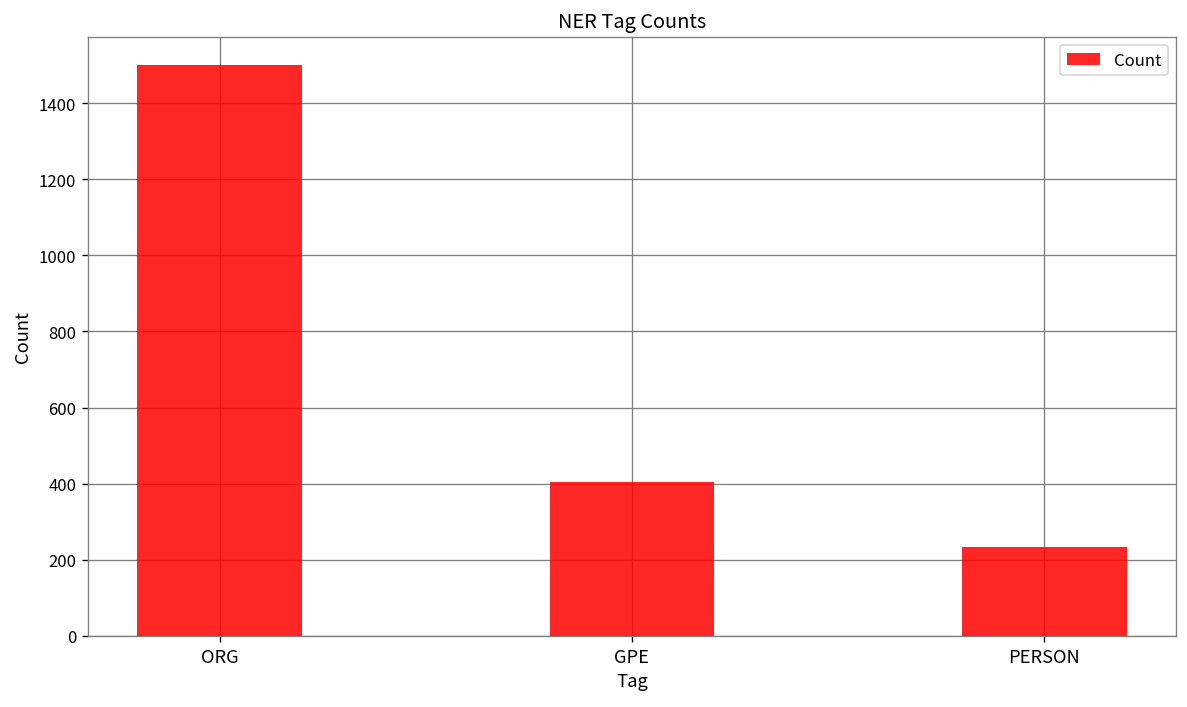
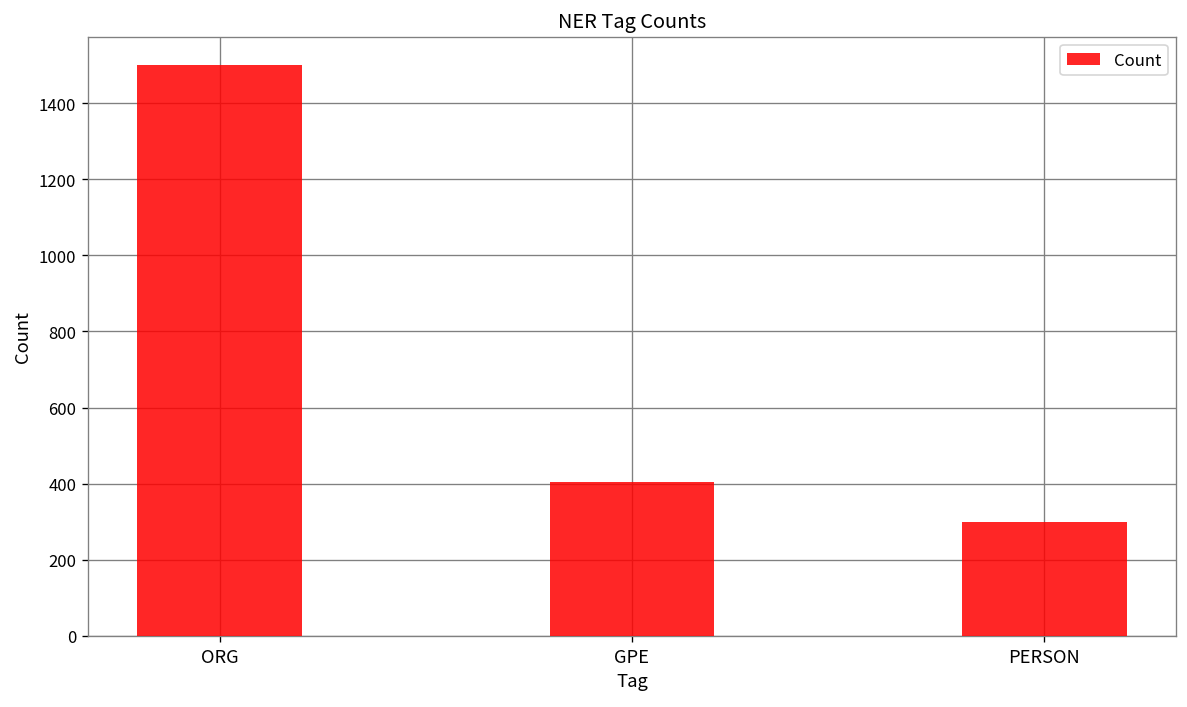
PERSON: 230 -> 300
